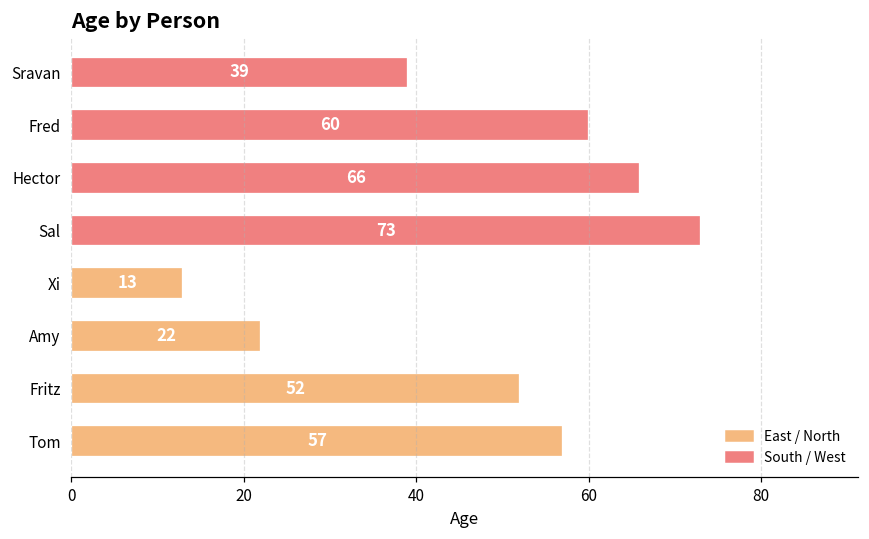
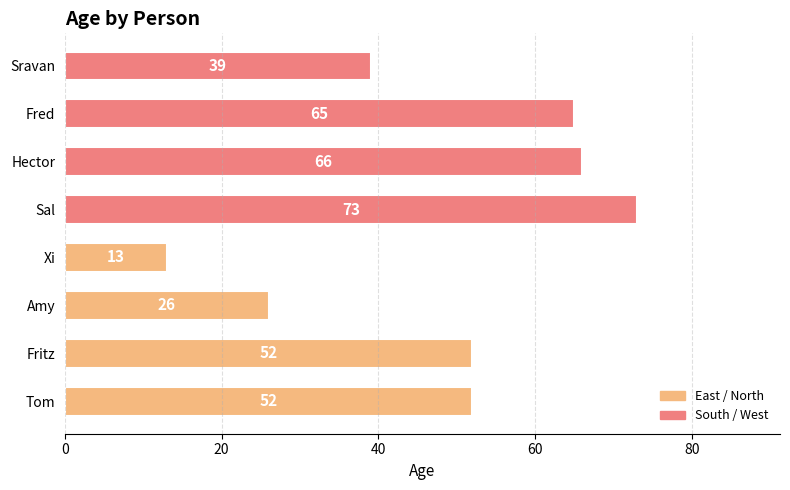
Fred: 60 -> 65
Amy: 22 -> 26
Tom: 57 -> 52
